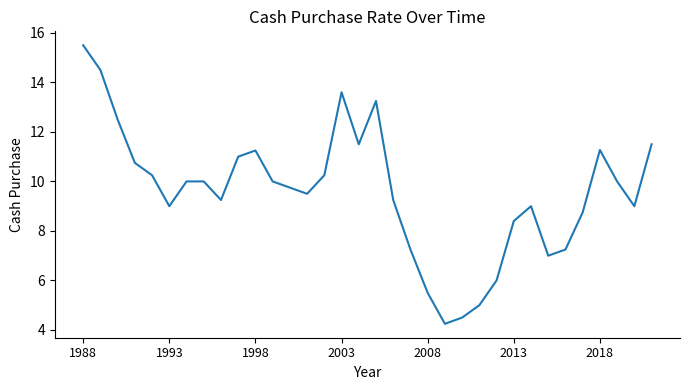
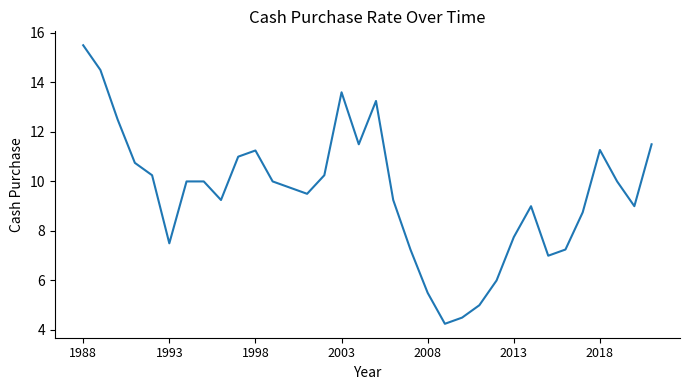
1993: 9.0 -> 7.5
2013: 8.4 -> 7.8
